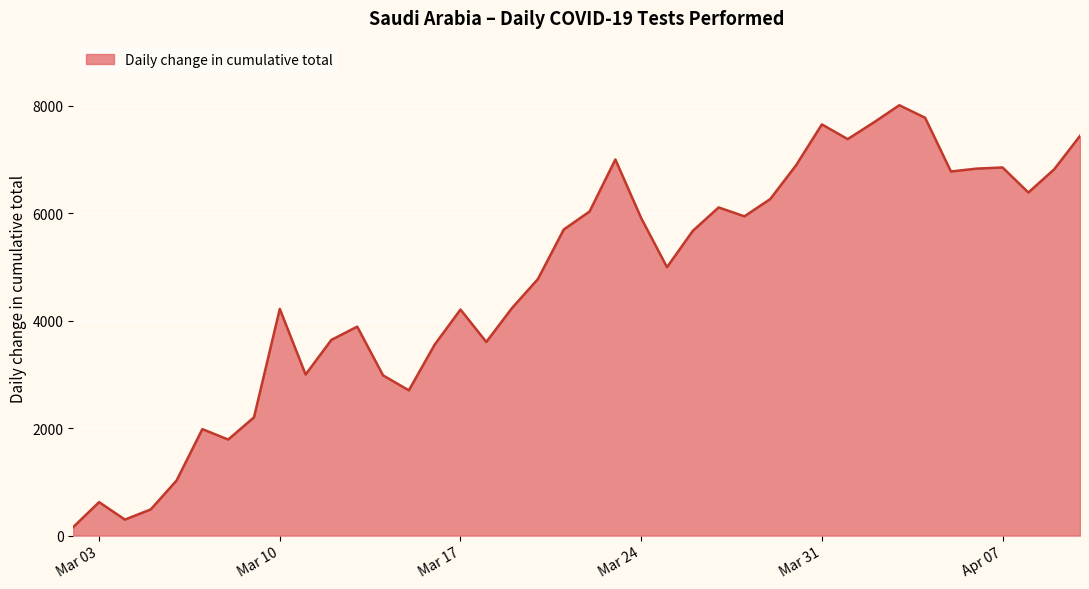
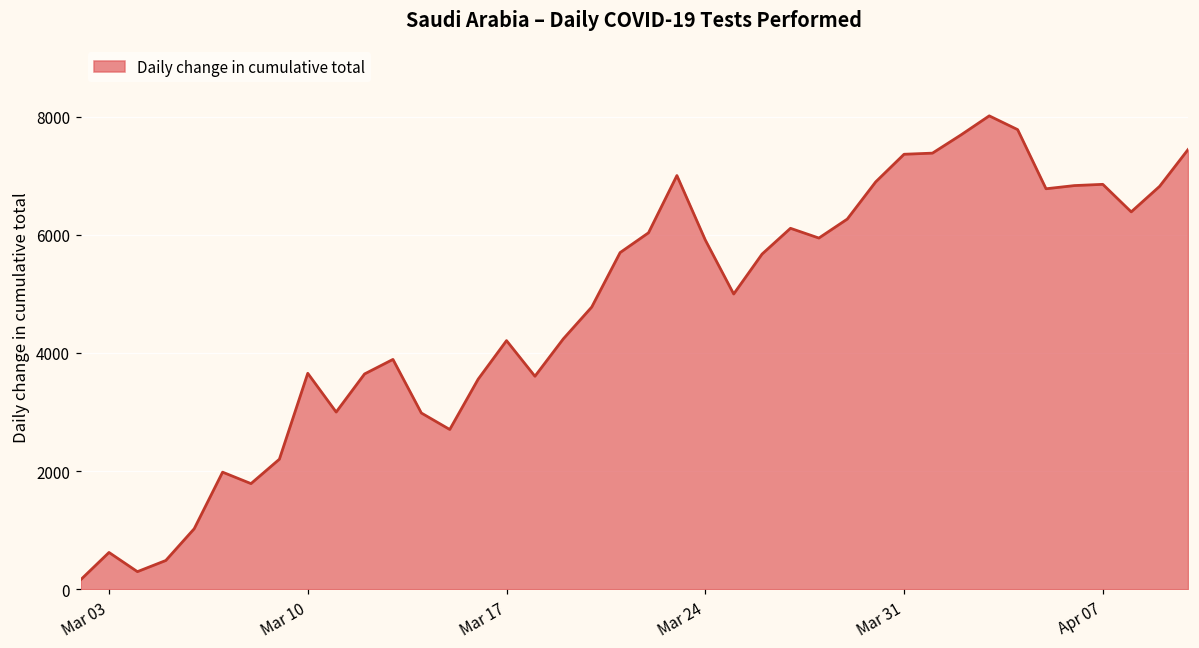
Mar 10: 4200 -> 3700
Mar 31: 7700 -> 7400
